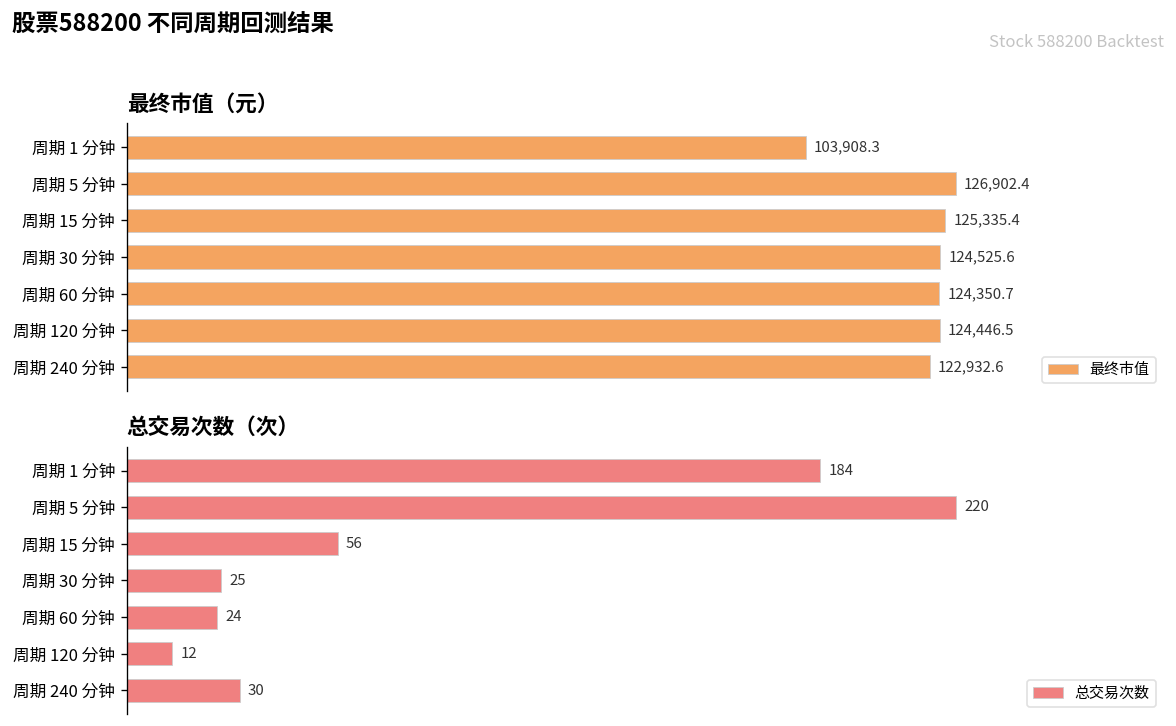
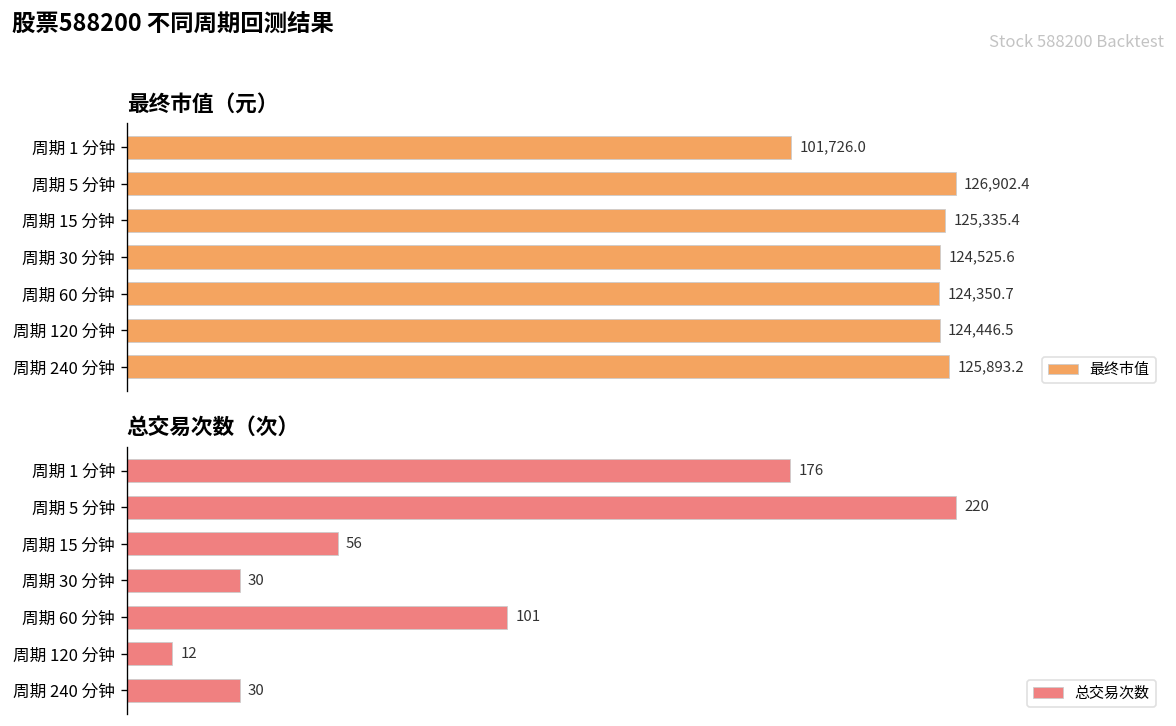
最终市值（元）, 周期 1 分钟: 103,908.3 -> 101,726.0
最终市值（元）, 周期 240 分钟: 122,932.6 -> 125,893.2
总交易次数（次）, 周期 1 分钟: 184 -> 176
总交易次数（次）, 周期 30 分钟: 25 -> 30
总交易次数（次）, 周期 60 分钟: 24 -> 101
